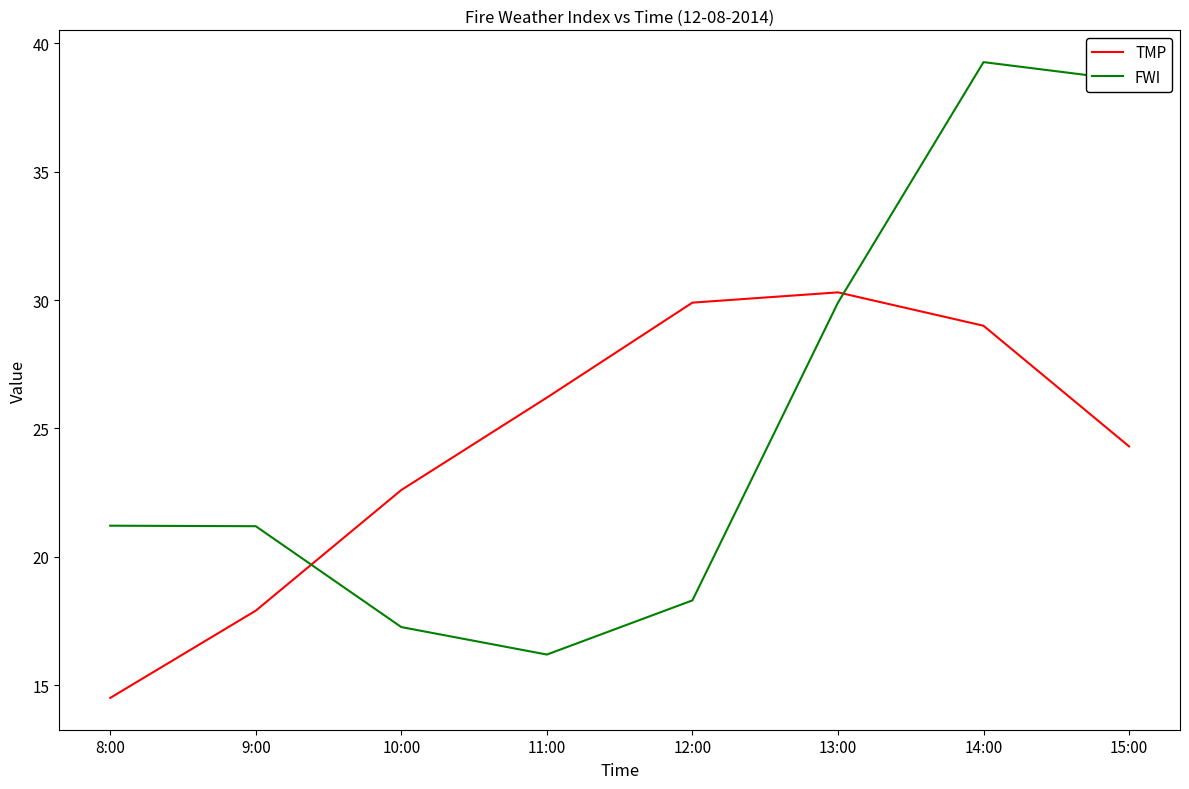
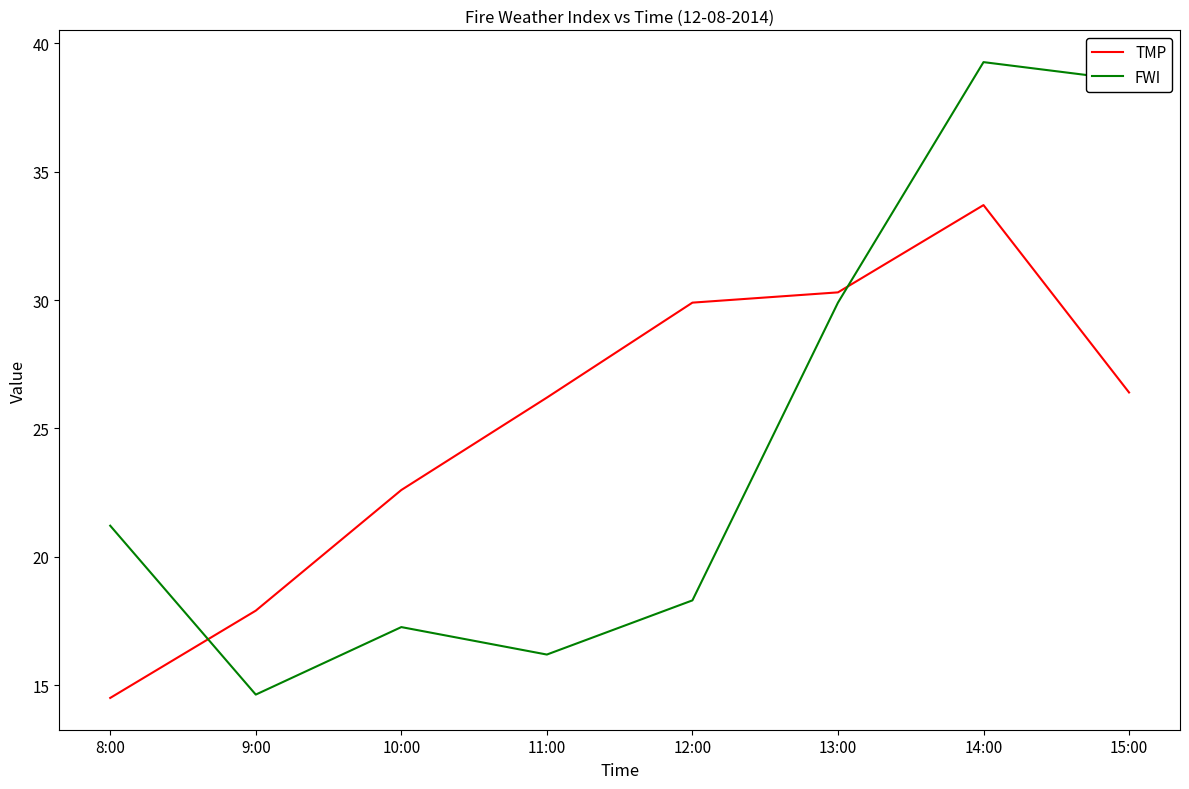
FWI, 9:00: 21.2 -> 14.6
TMP, 14:00: 29.0 -> 33.7
TMP, 15:00: 24.3 -> 26.4
